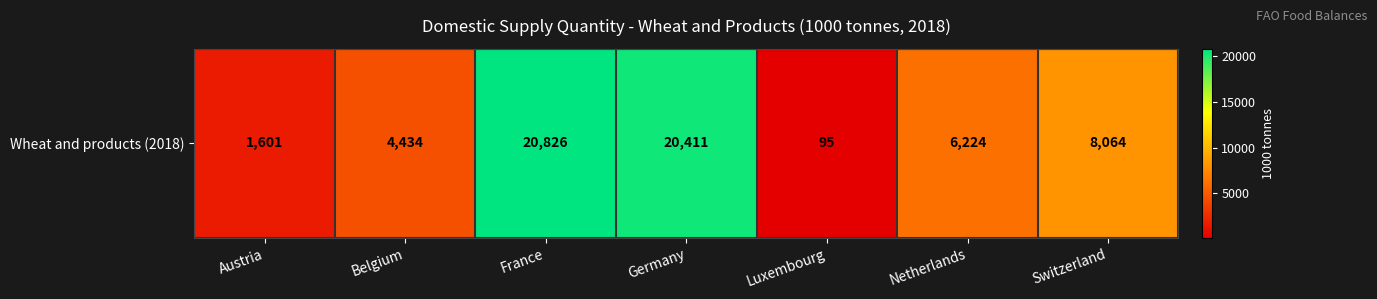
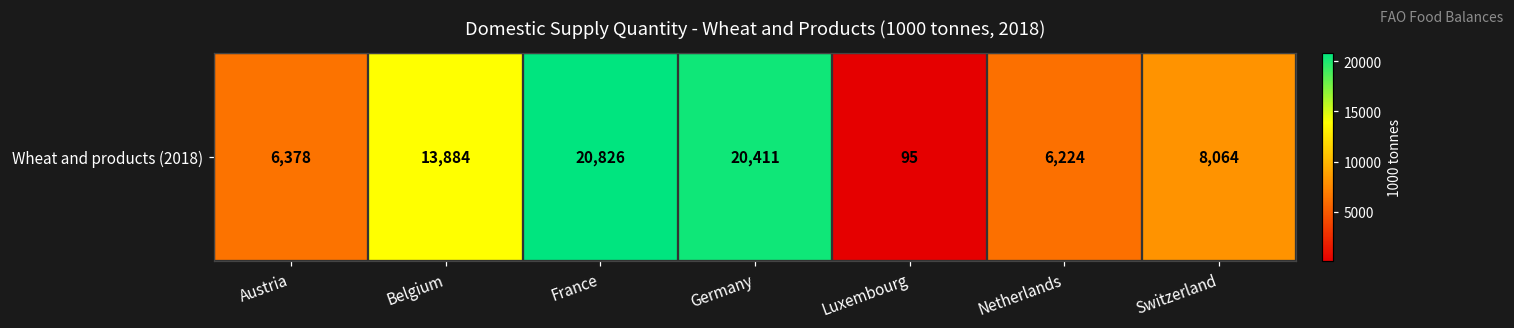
Wheat and products (2018), Austria: 1,601 -> 6,378
Wheat and products (2018), Belgium: 4,434 -> 13,884
